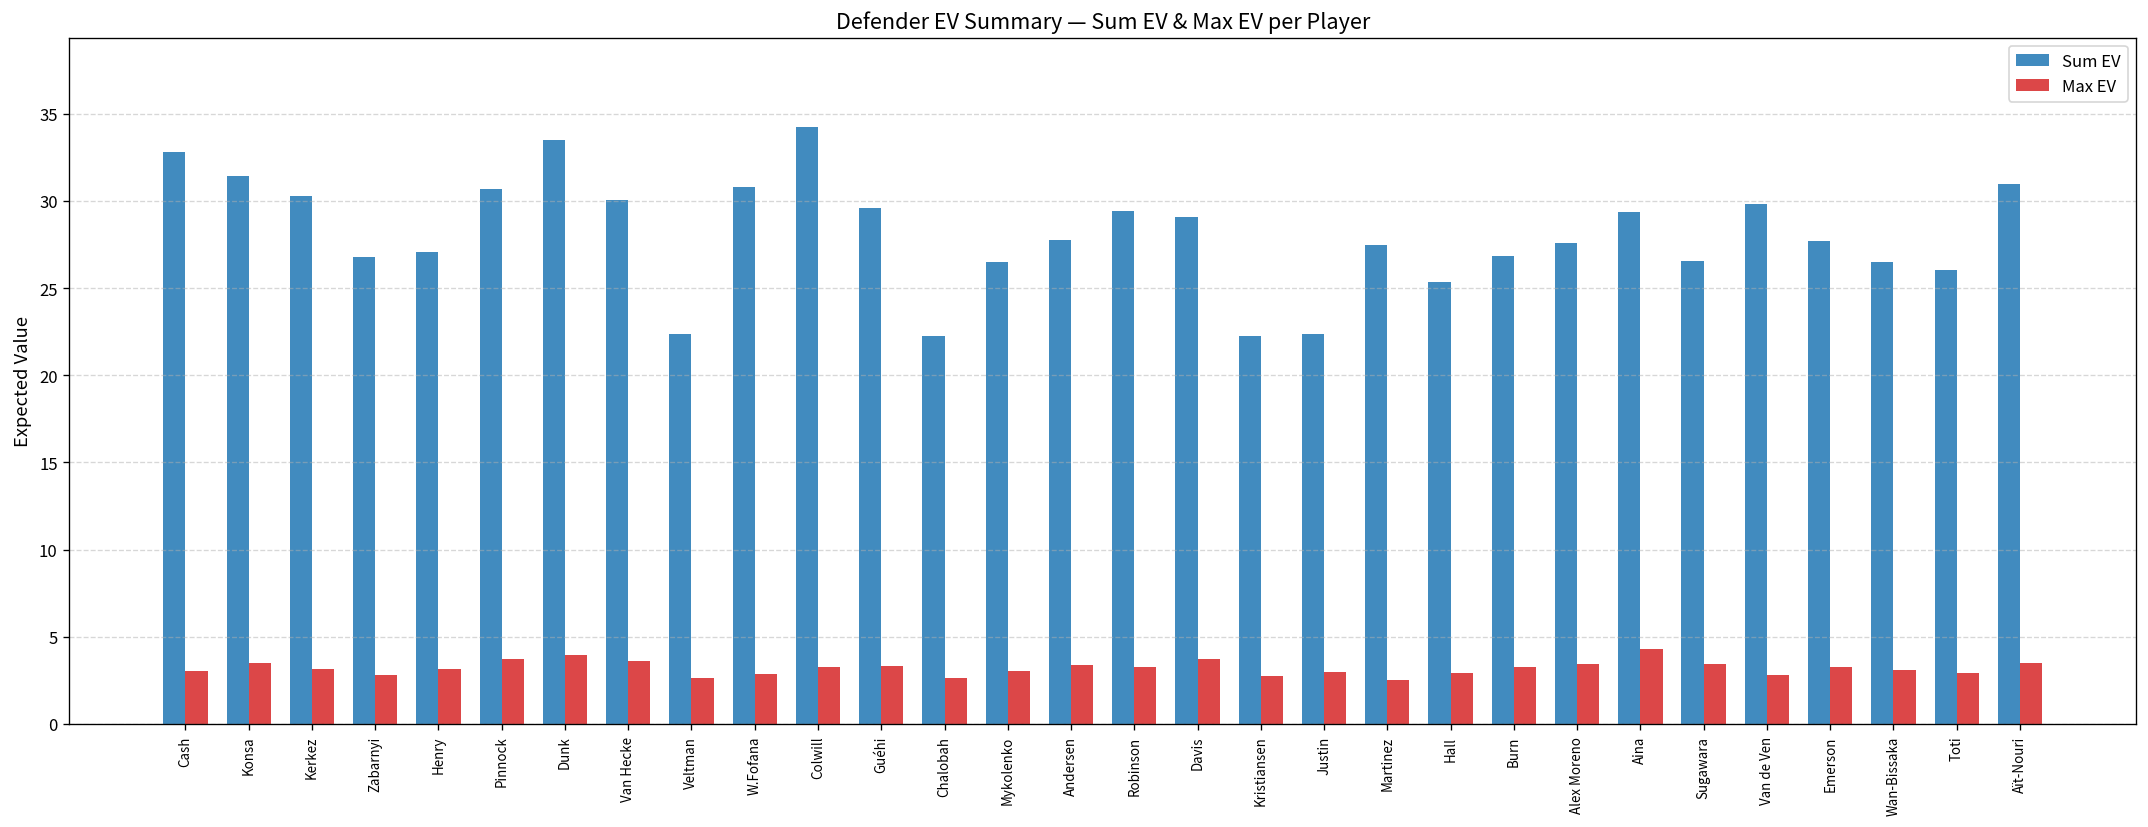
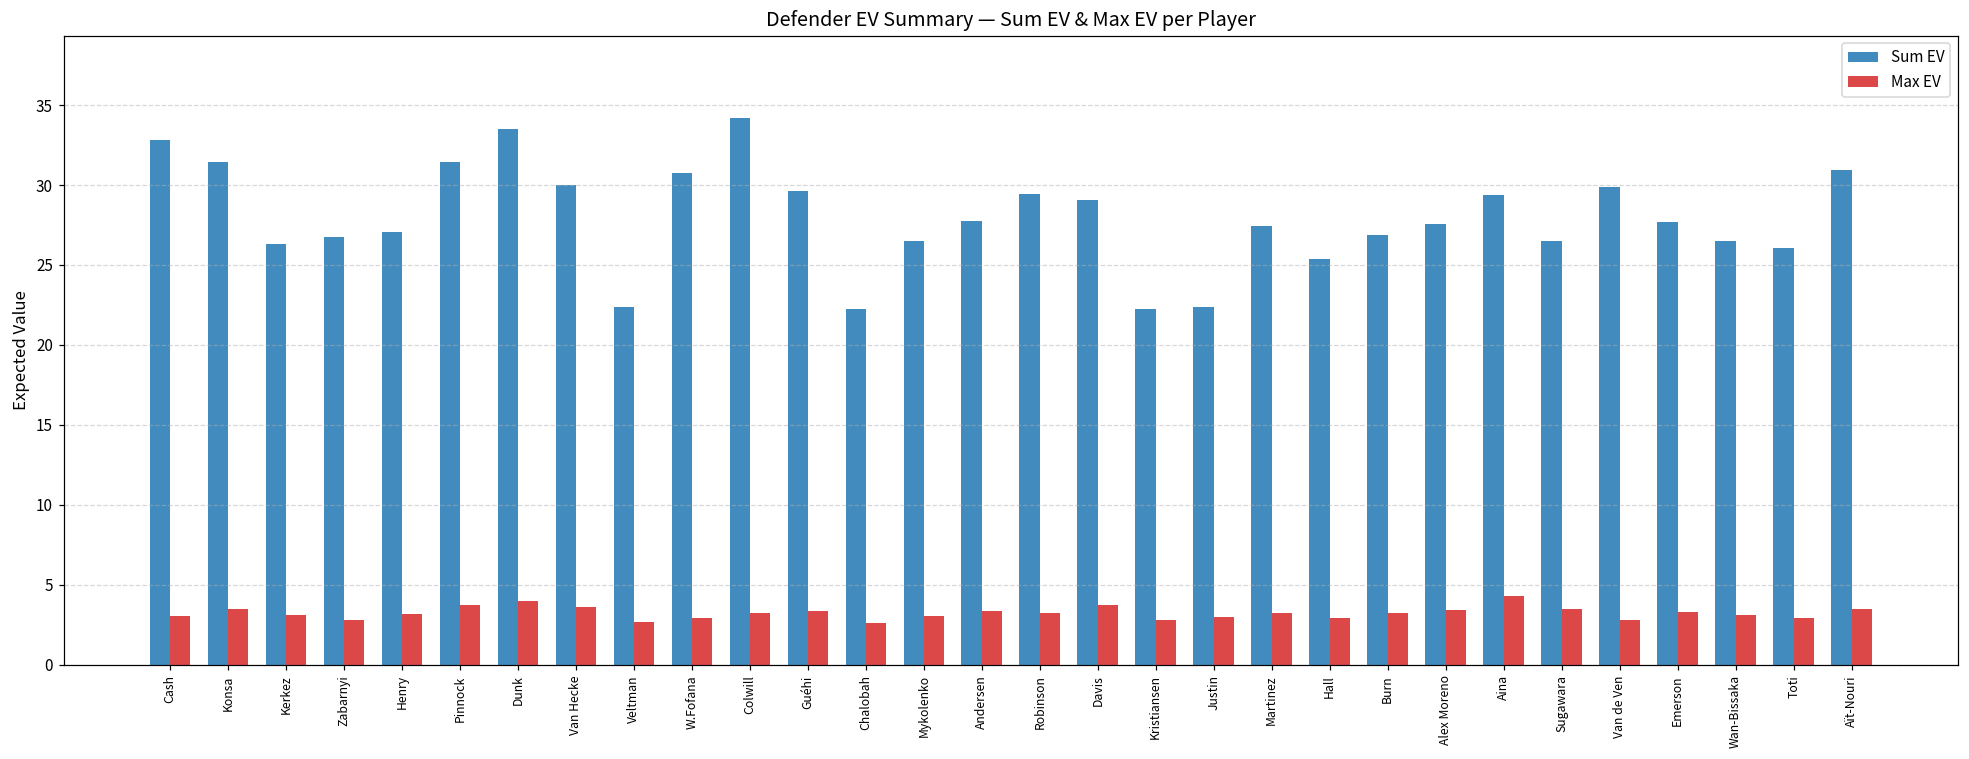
Sum EV, Kerkez: 30.3 -> 26.3
Sum EV, Pinnock: 30.7 -> 31.5
Max EV, Martinez: 2.5 -> 3.3
